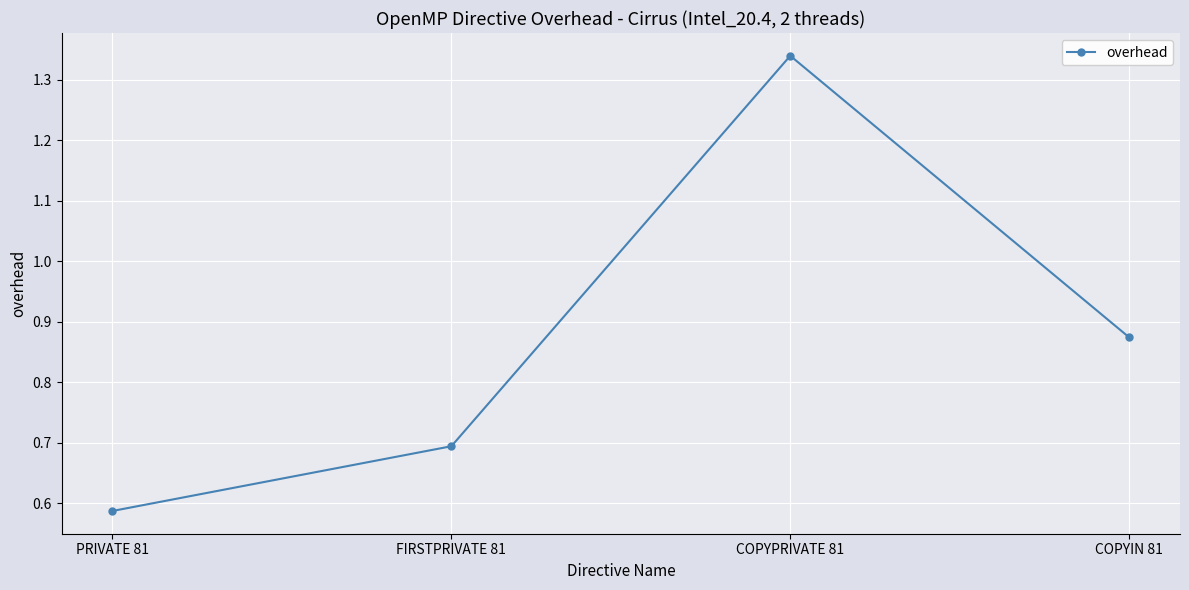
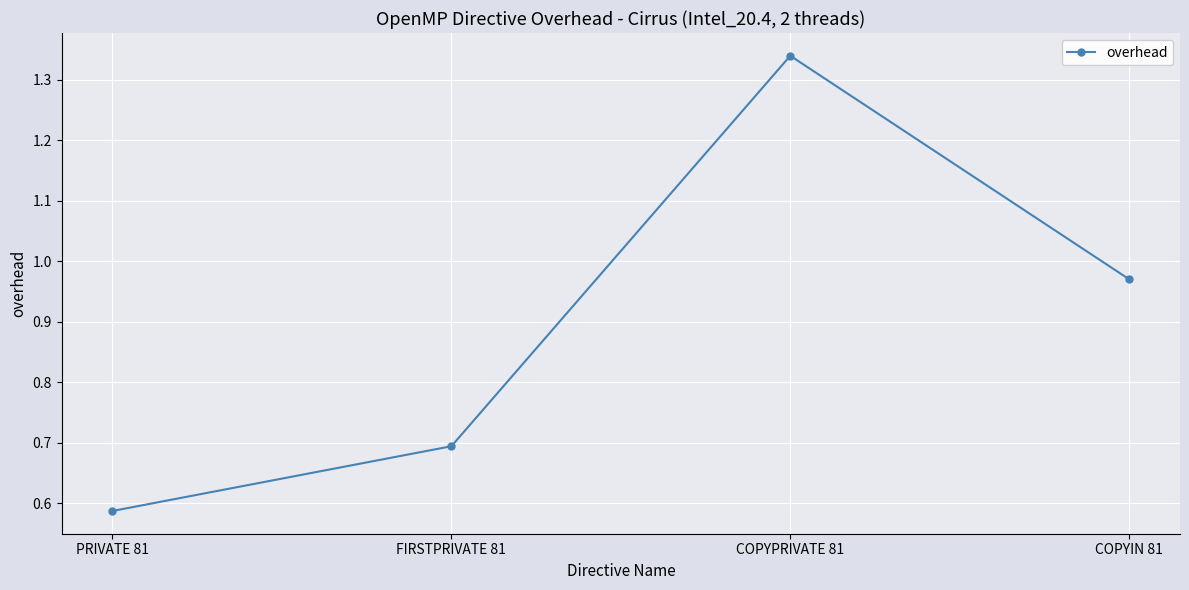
COPYIN 81: 0.87 -> 0.97
